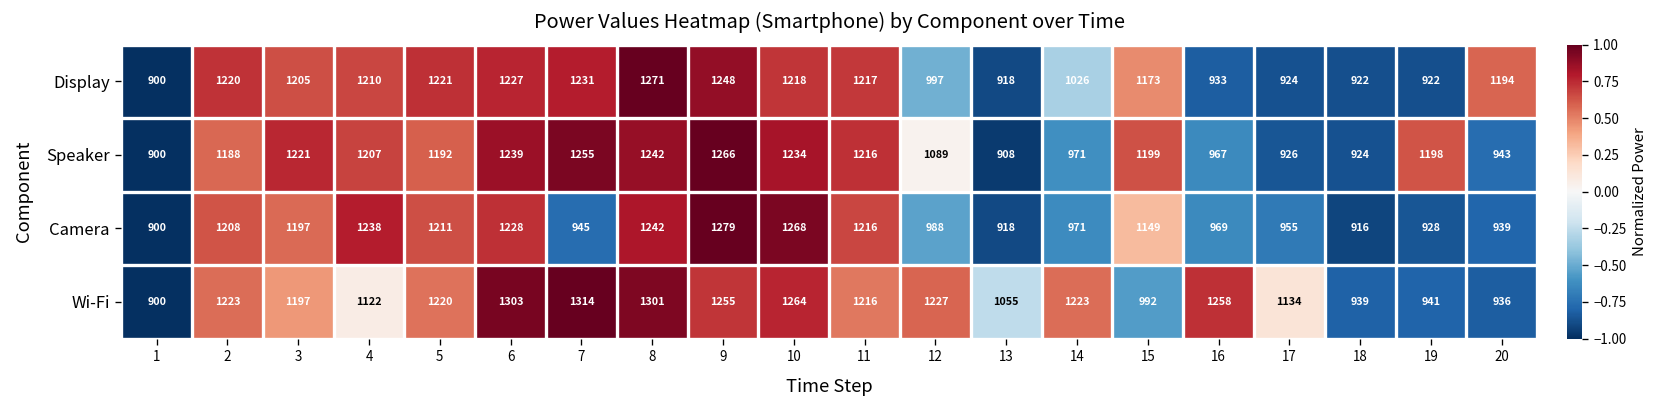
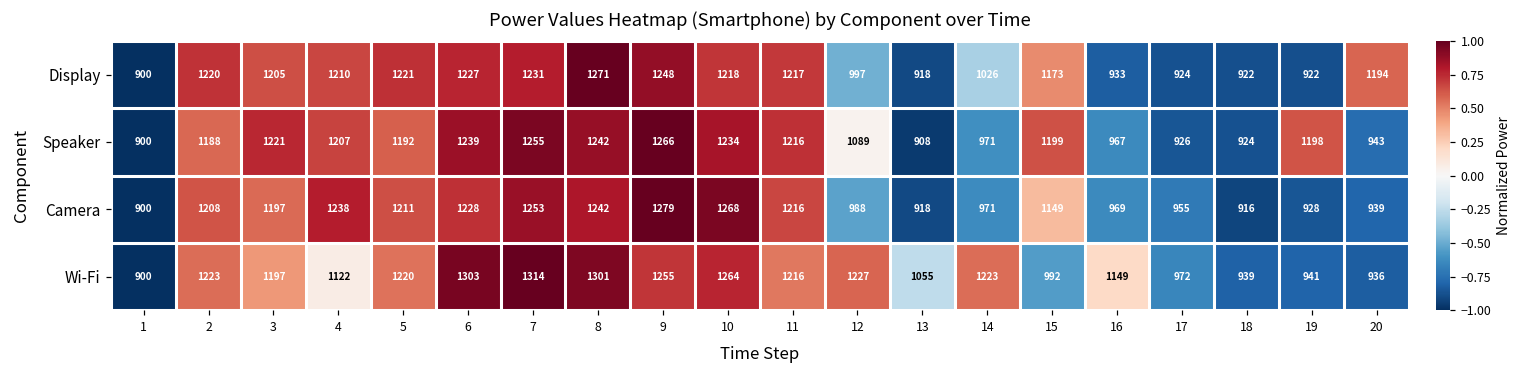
Camera, 7: 945 -> 1253
Wi-Fi, 16: 1258 -> 1149
Wi-Fi, 17: 1134 -> 972
